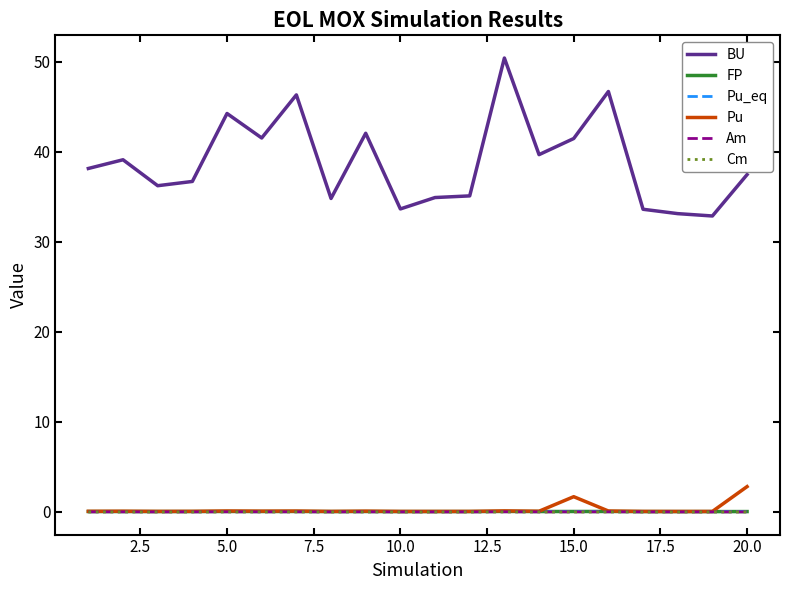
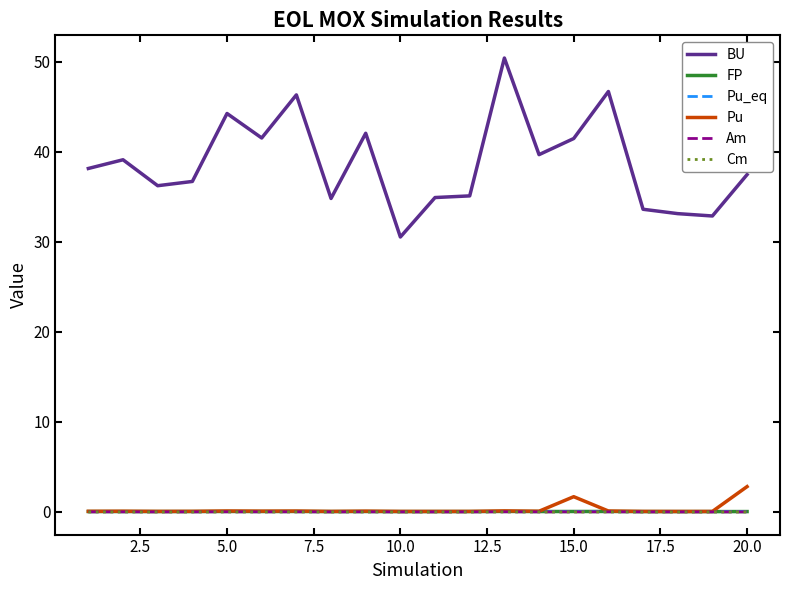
BU, 10.0: 34 -> 31
